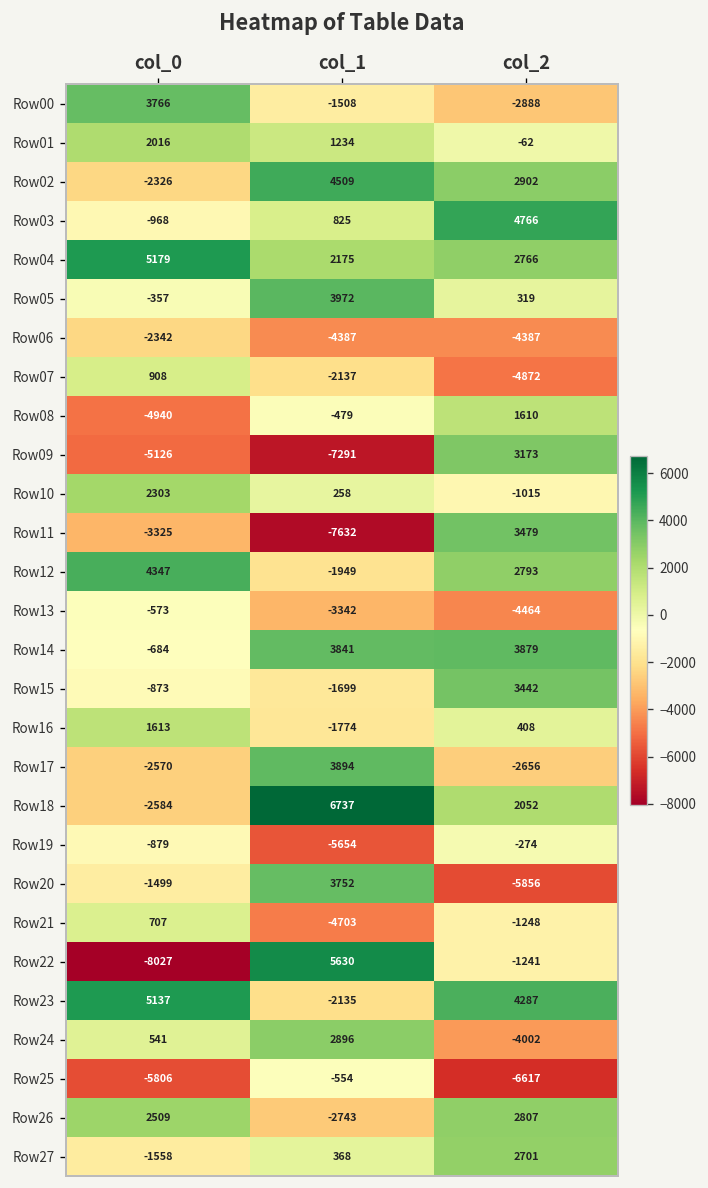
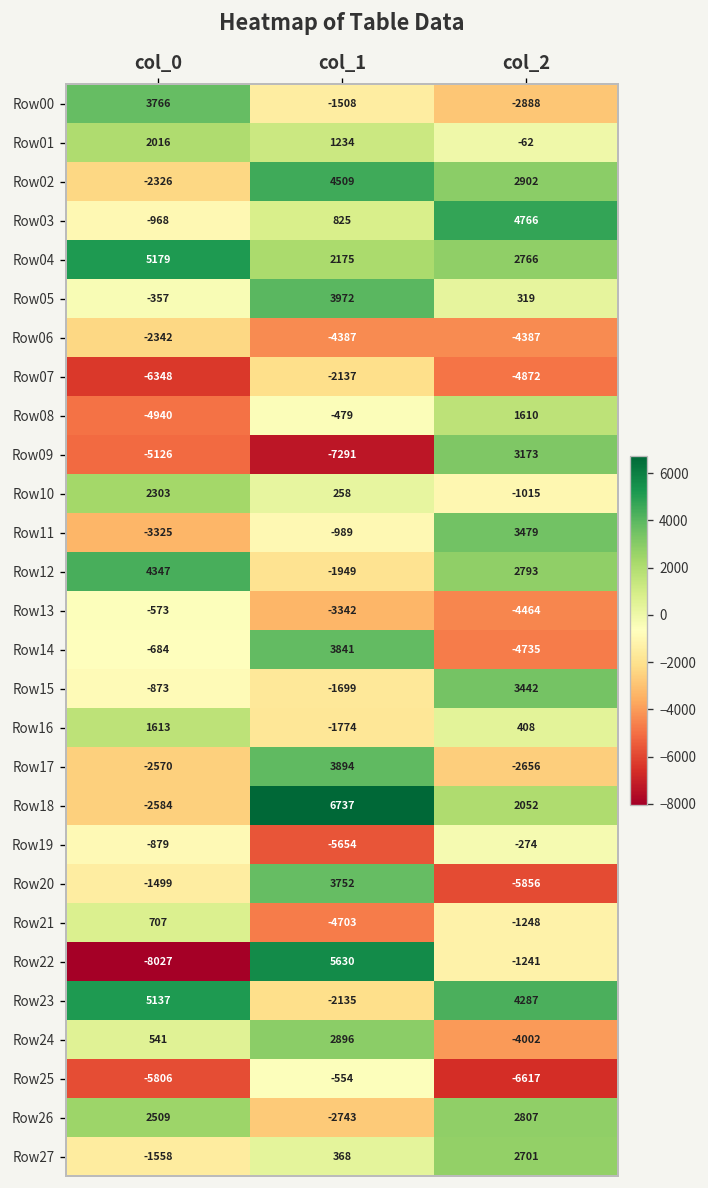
Row07, col_0: 908 -> -6348
Row11, col_1: -7632 -> -989
Row14, col_2: 3879 -> -4735
